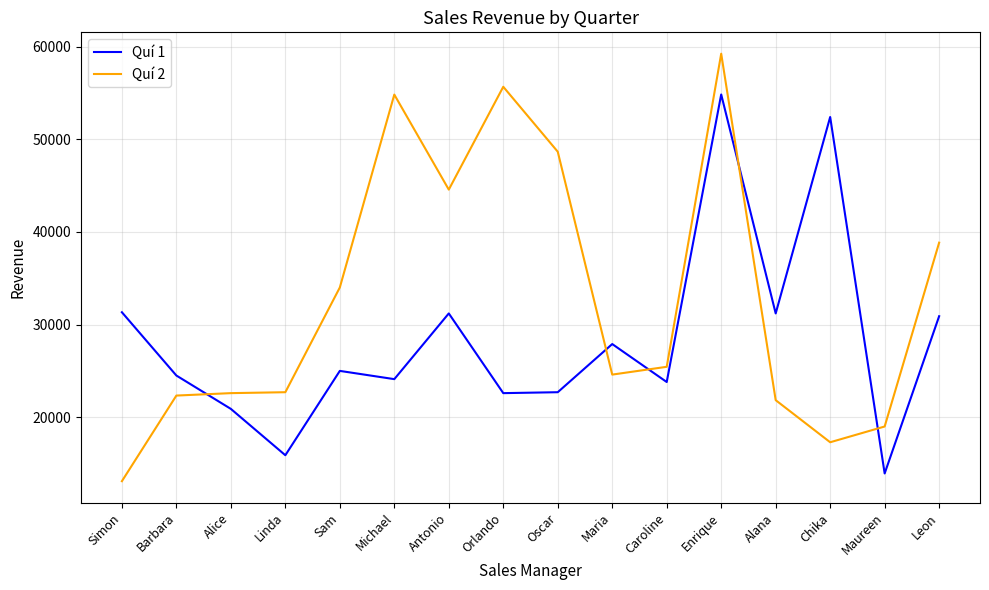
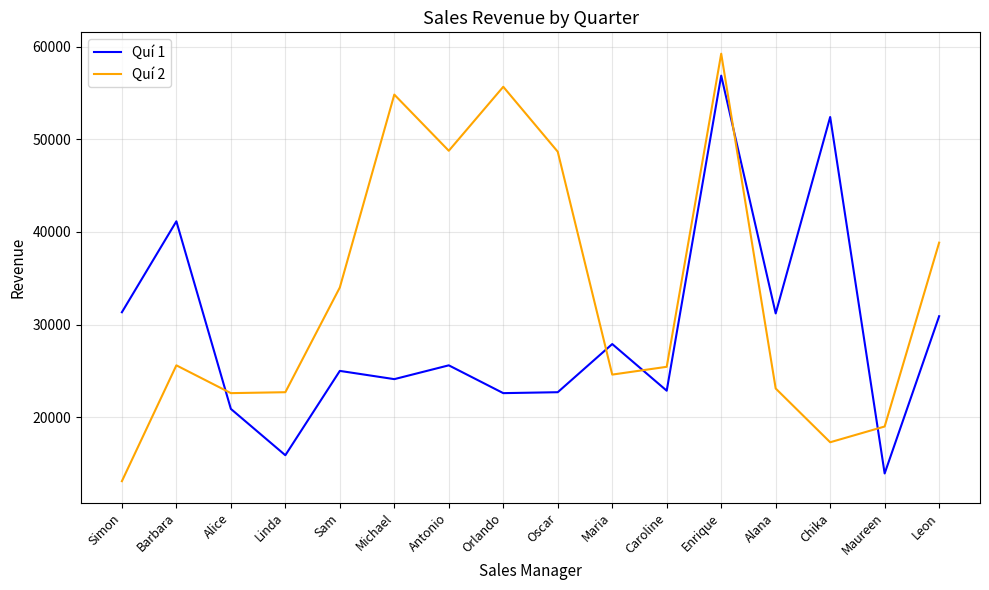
Quí 1, Barbara: 25000 -> 41000
Quí 2, Barbara: 22000 -> 26000
Quí 1, Antonio: 31000 -> 26000
Quí 2, Antonio: 45000 -> 49000
Quí 1, Caroline: 24000 -> 23000
Quí 1, Enrique: 55000 -> 57000
Quí 2, Alana: 22000 -> 23000
